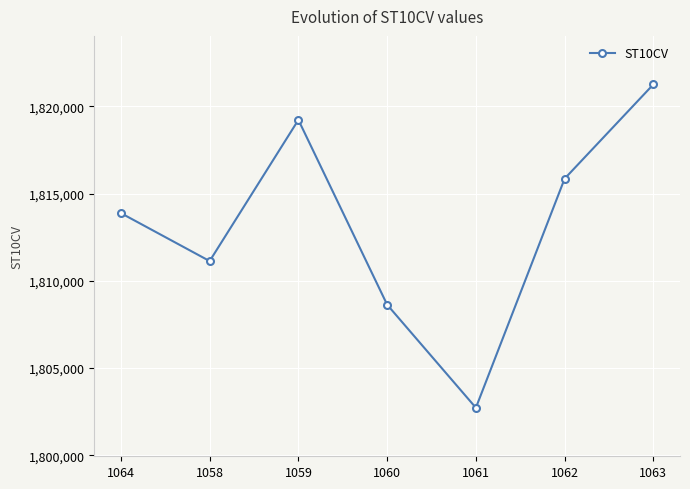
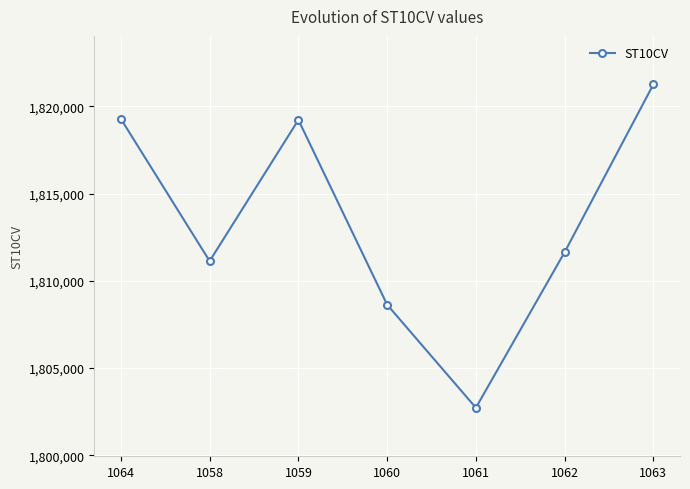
1064: 1,813,900 -> 1,819,300
1062: 1,815,900 -> 1,811,600
